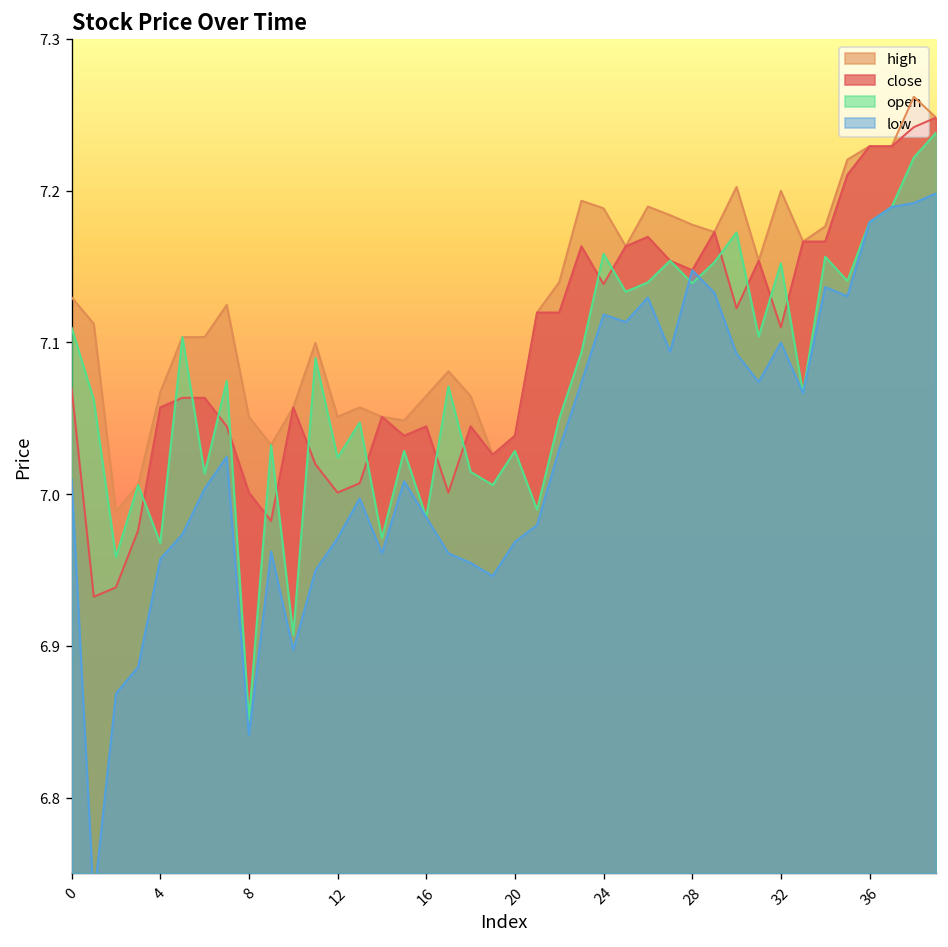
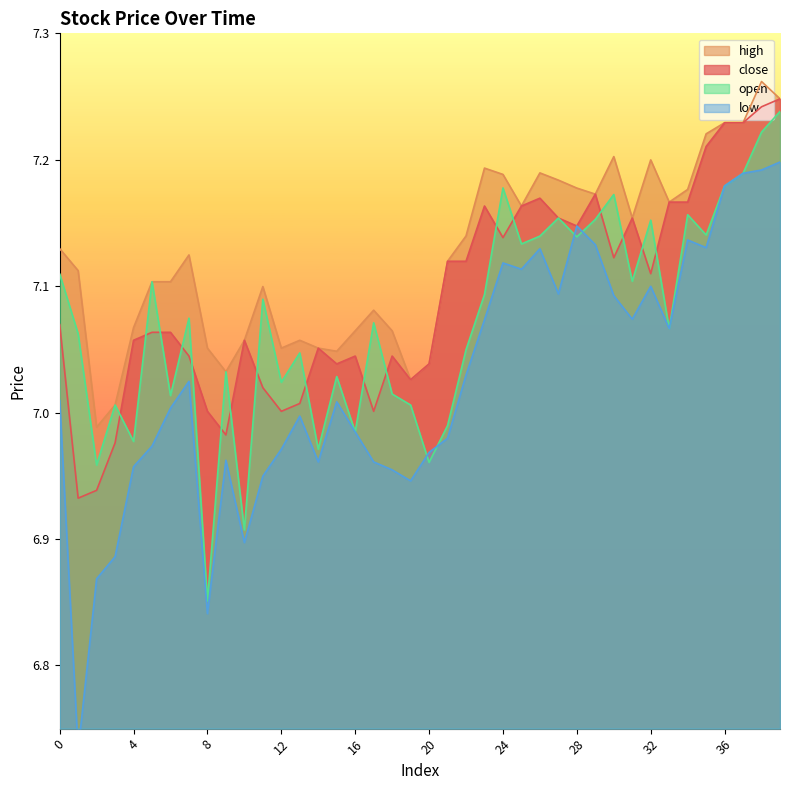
open, 4: 6.968 -> 6.977
open, 20: 7.029 -> 6.961
open, 24: 7.158 -> 7.178
